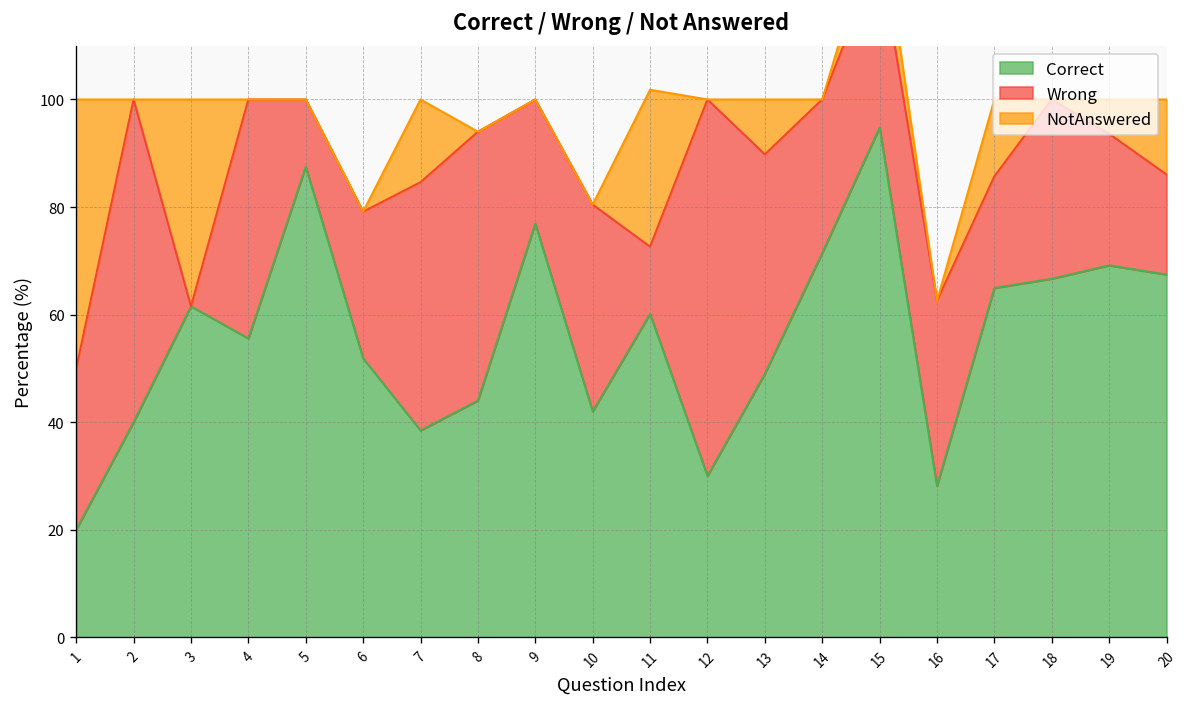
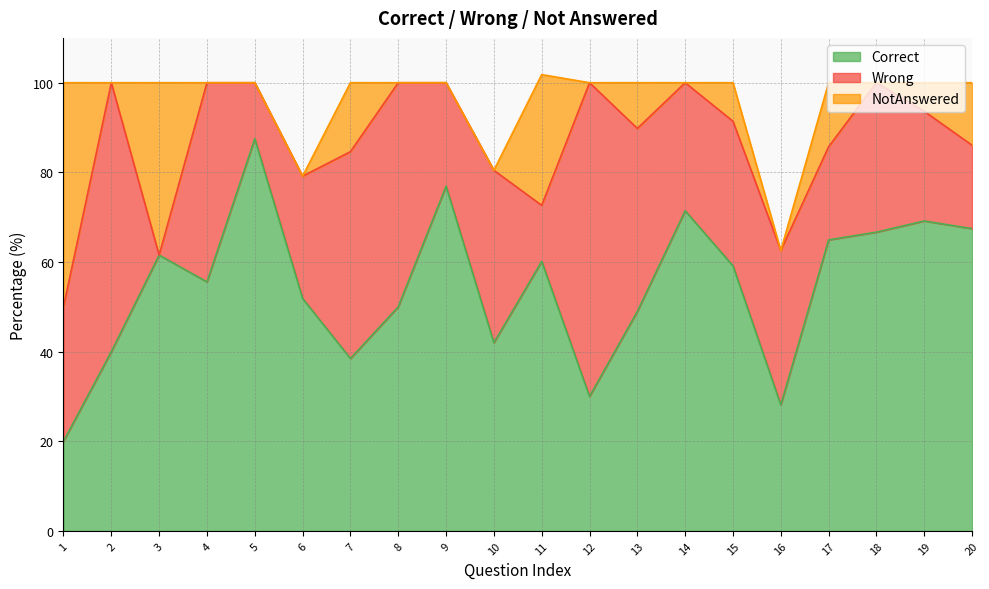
Correct, 8: 44 -> 50
Correct, 15: 95 -> 59
